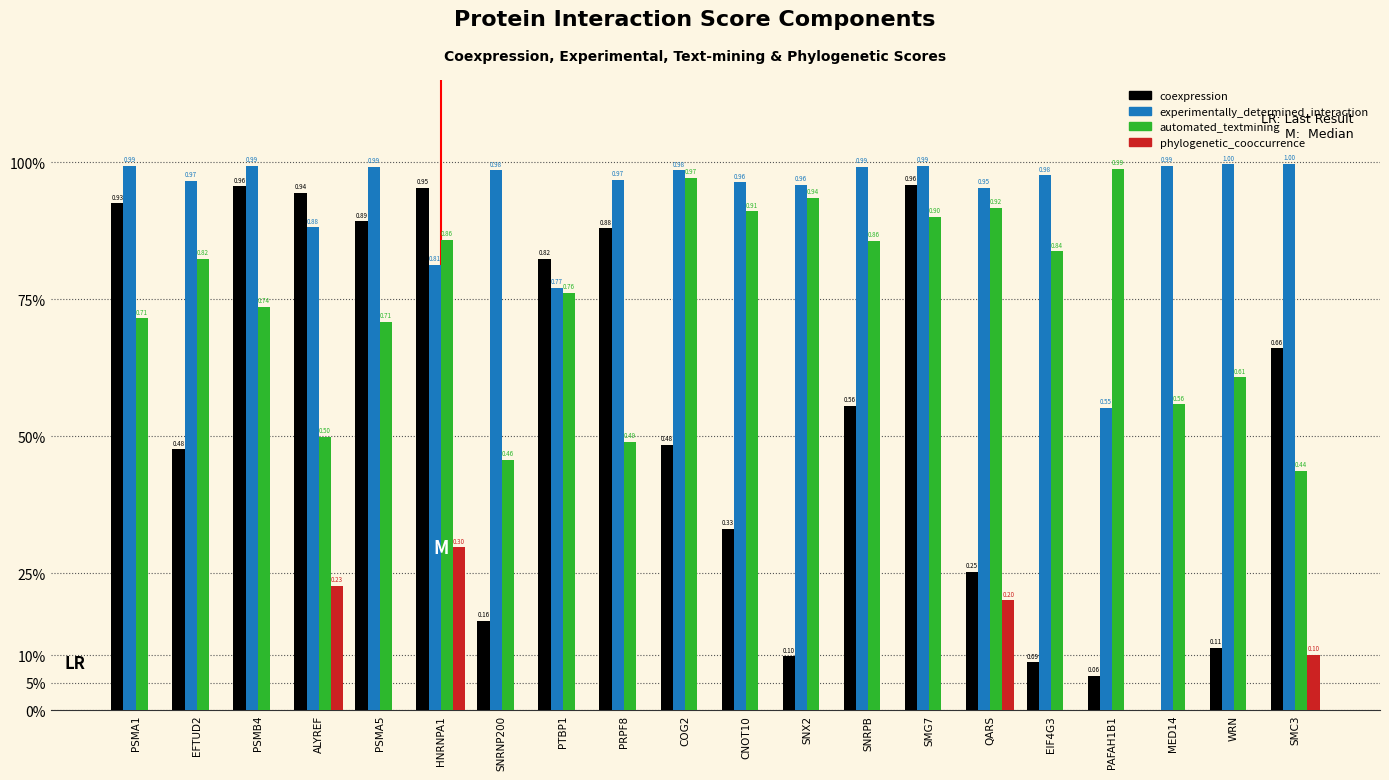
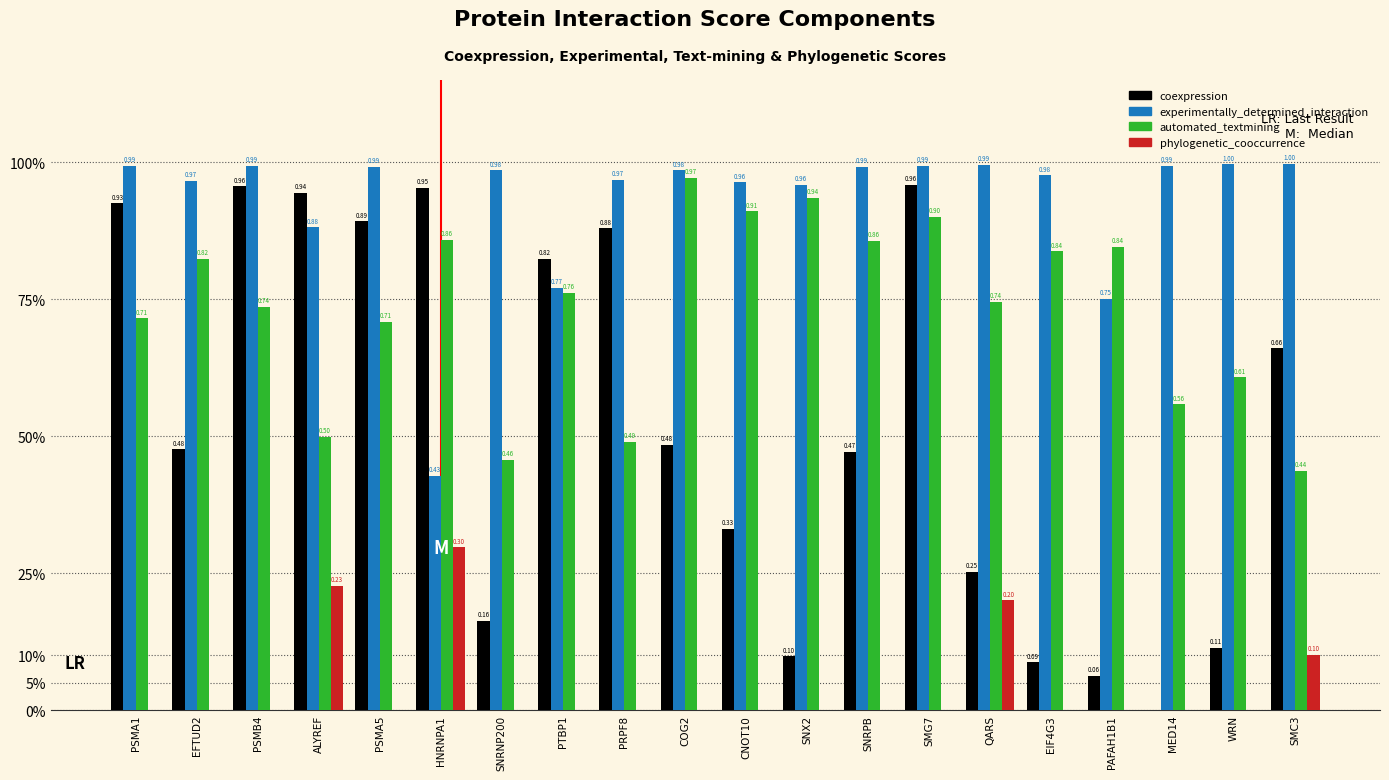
experimentally_determined_interaction, HNRNPA1: 0.81 -> 0.43
coexpression, SNRPB: 0.56 -> 0.47
experimentally_determined_interaction, QARS: 0.95 -> 0.99
automated_textmining, QARS: 0.92 -> 0.74
experimentally_determined_interaction, PAFAH1B1: 0.55 -> 0.75
automated_textmining, PAFAH1B1: 0.99 -> 0.84
